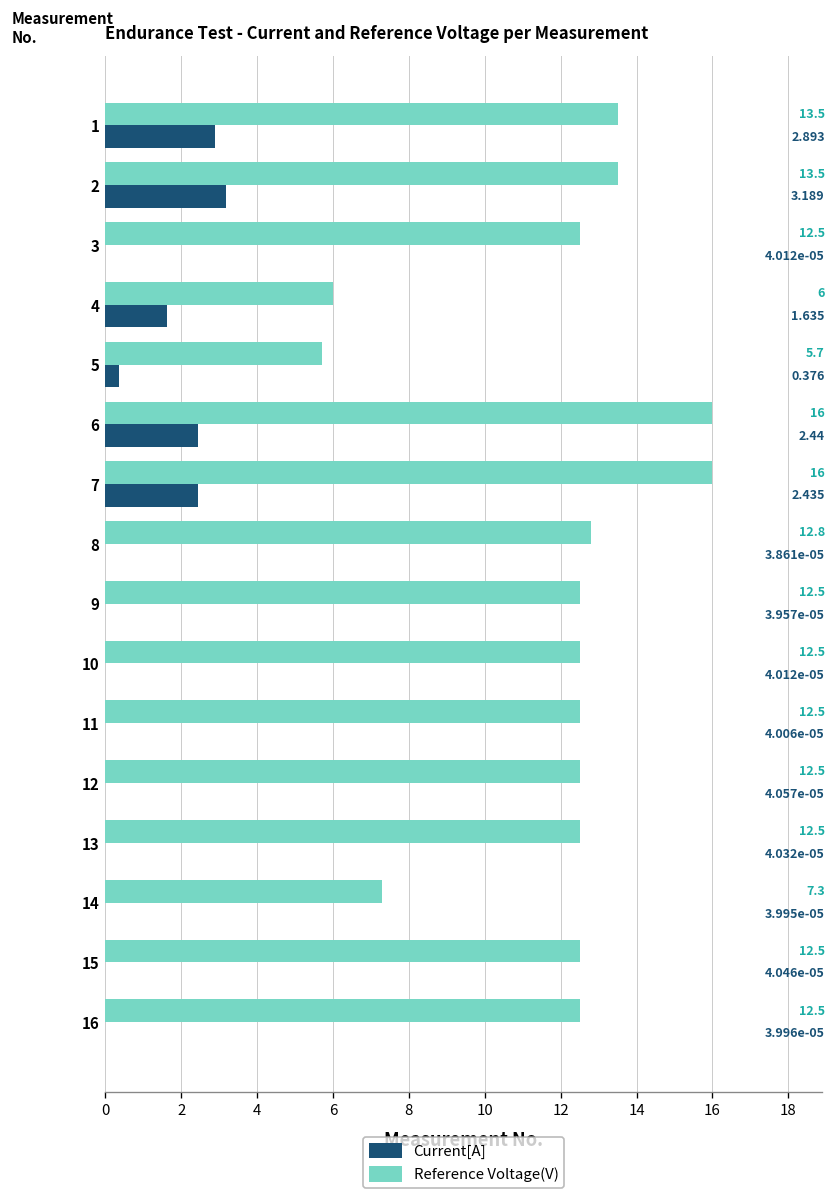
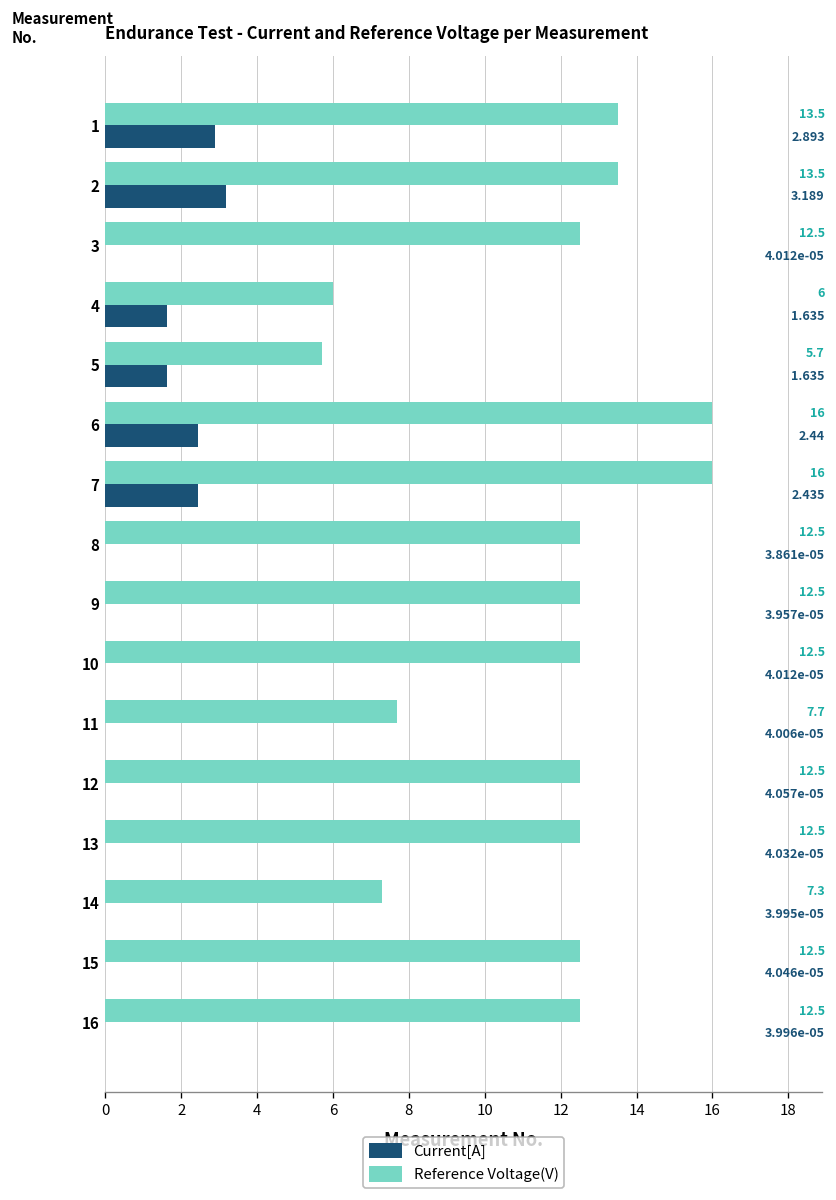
Current[A], 5: 0.376 -> 1.635
Reference Voltage(V), 8: 12.8 -> 12.5
Reference Voltage(V), 11: 12.5 -> 7.7
